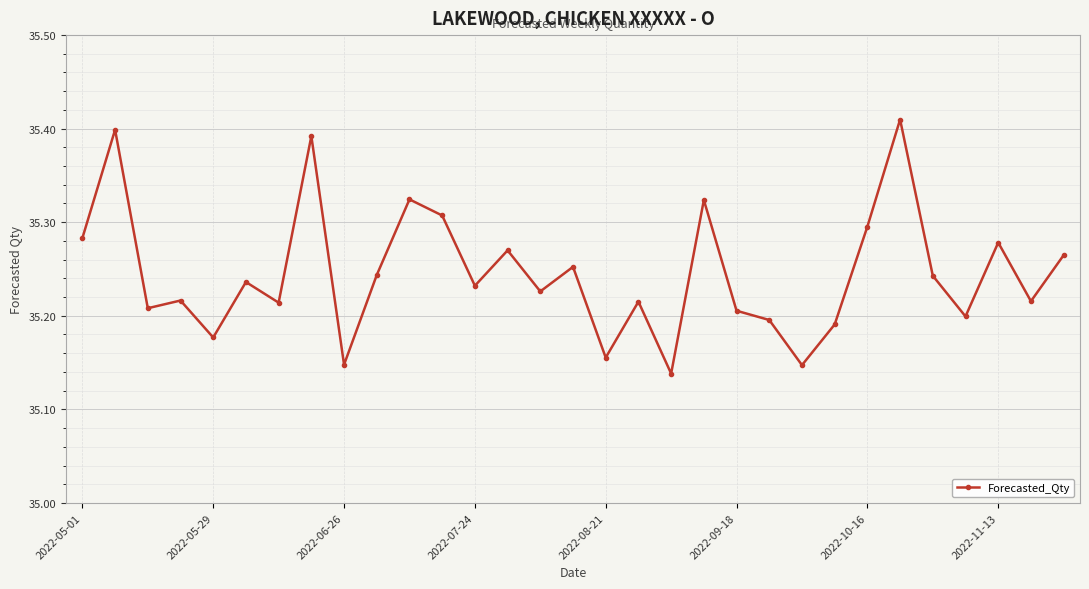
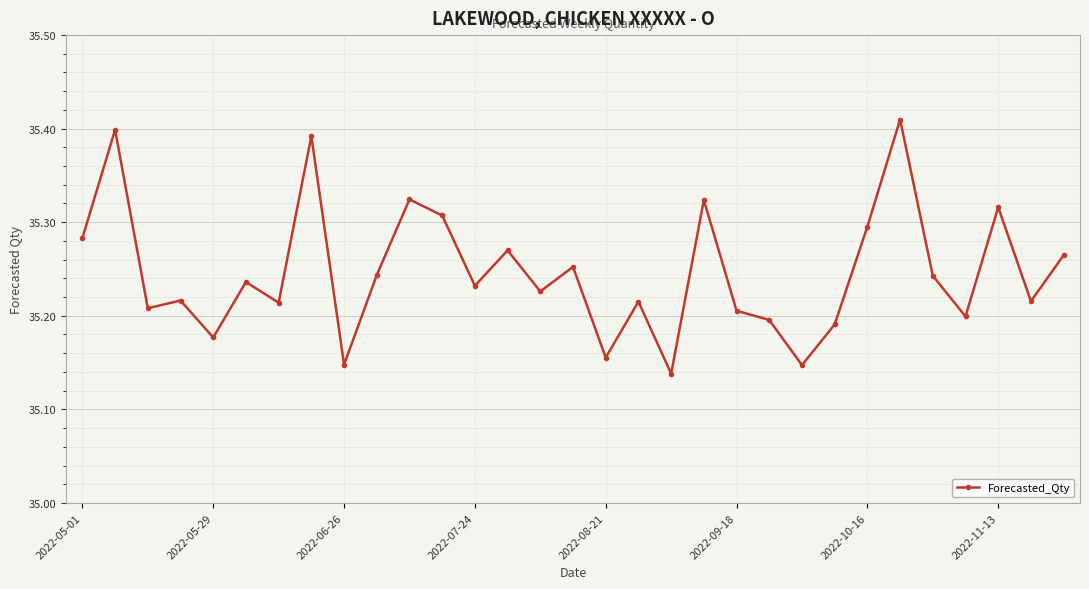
2022-11-13: 35.28 -> 35.32
